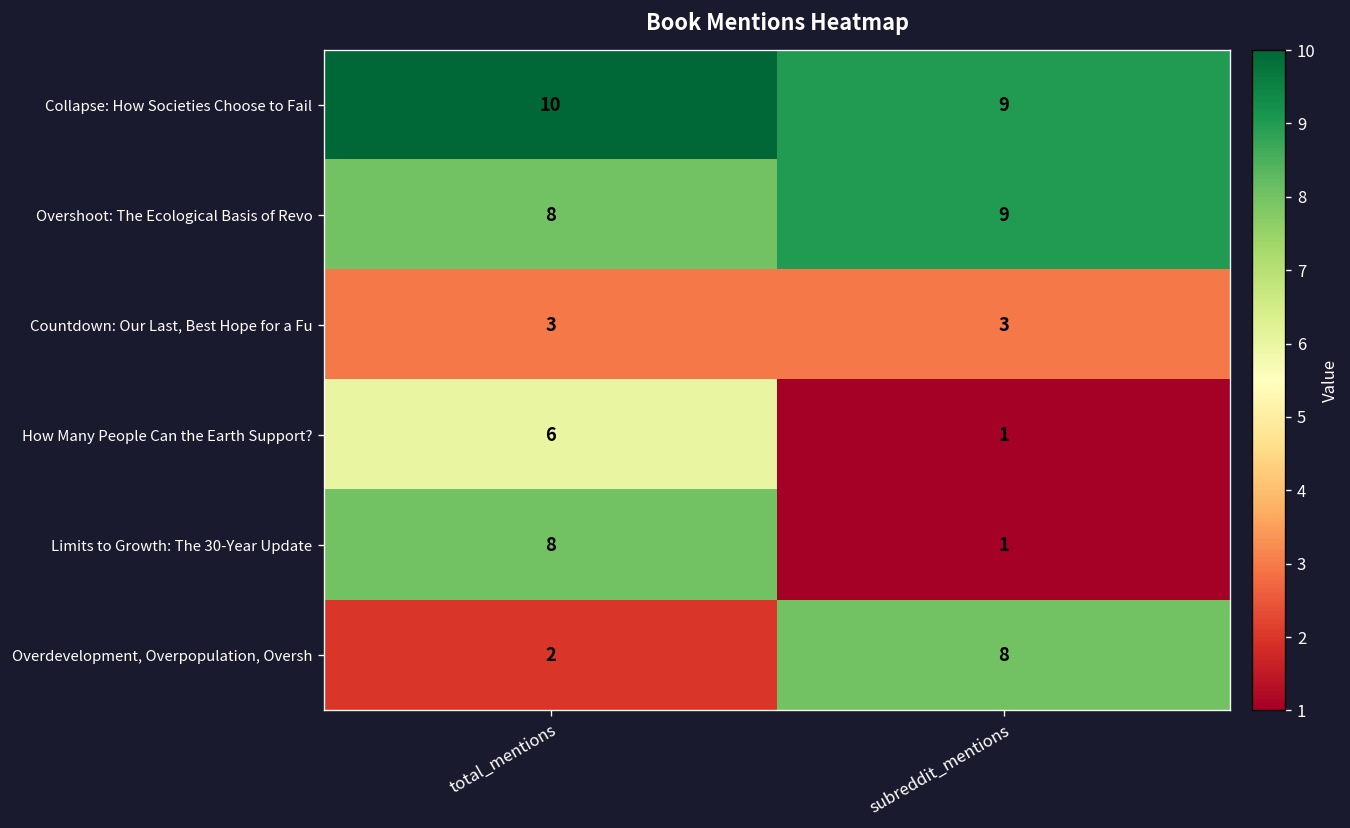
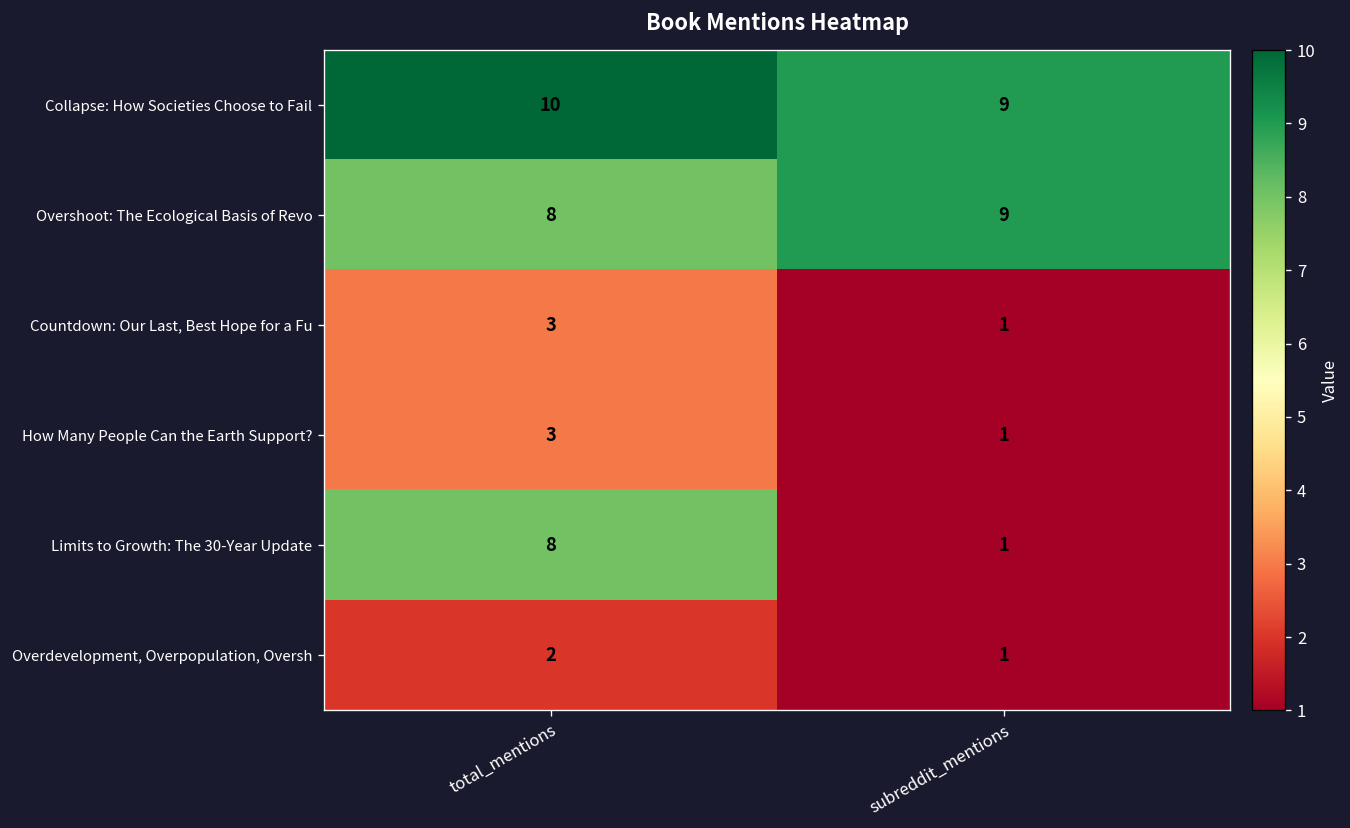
Countdown: Our Last, Best Hope for a Fu, subreddit_mentions: 3 -> 1
How Many People Can the Earth Support?, total_mentions: 6 -> 3
Overdevelopment, Overpopulation, Oversh, subreddit_mentions: 8 -> 1
